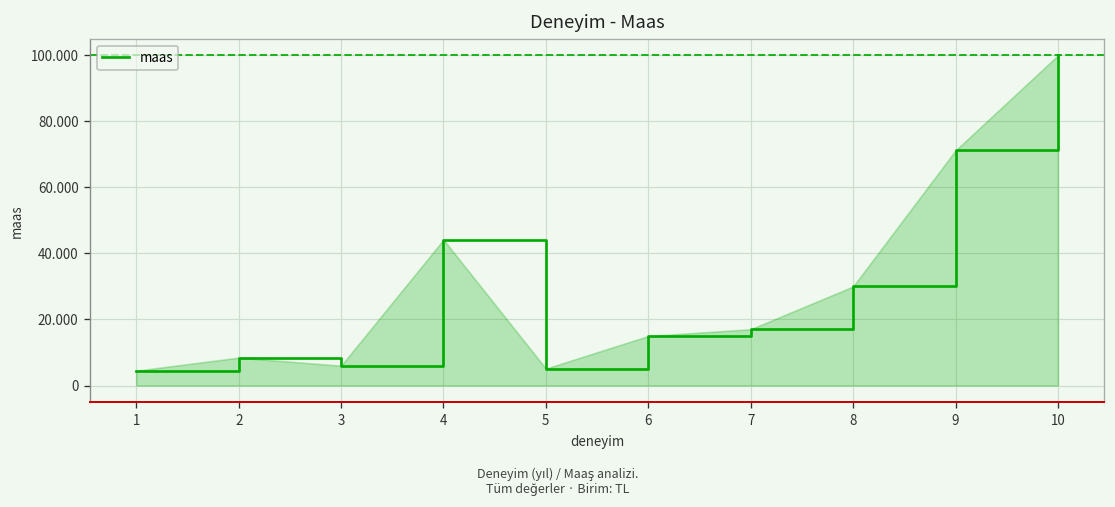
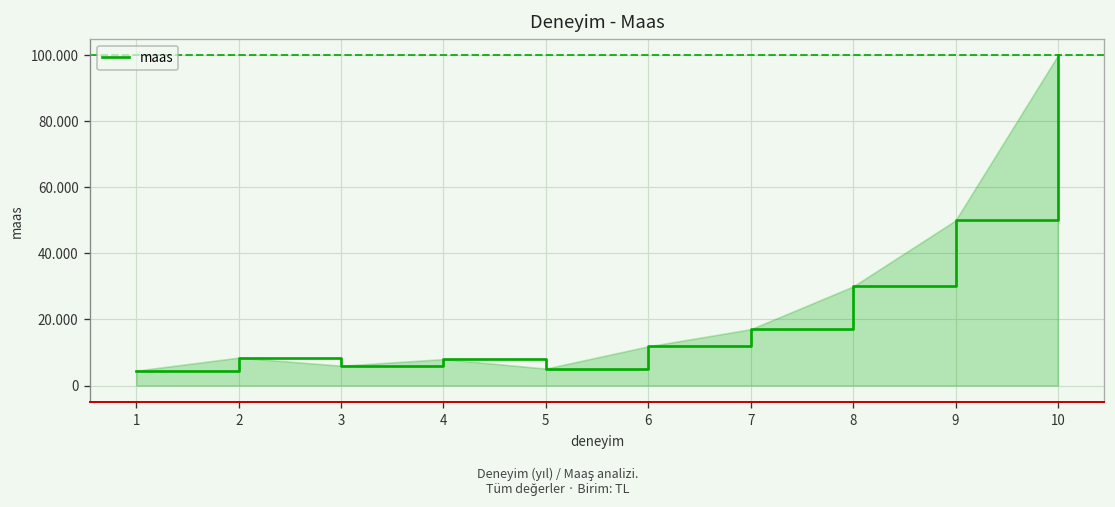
4: 44 -> 8
6: 15 -> 12
9: 71 -> 50
